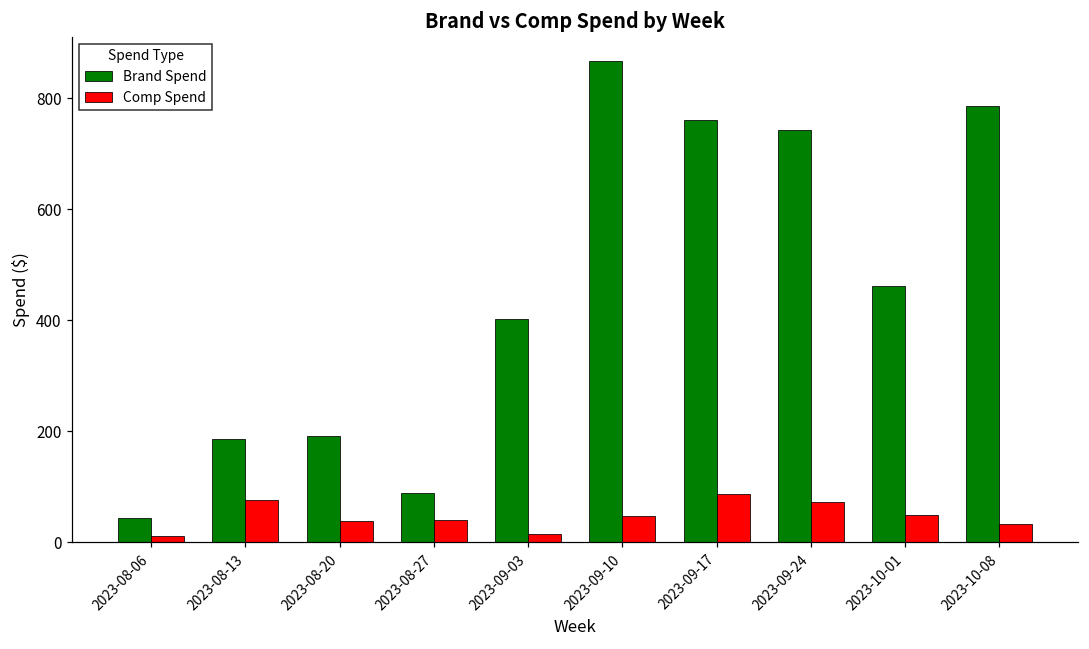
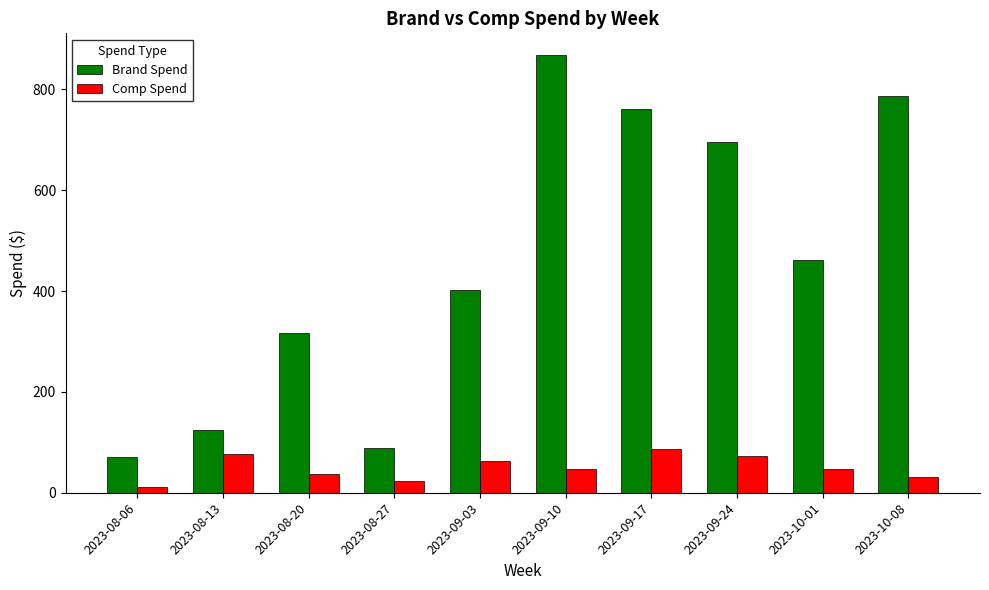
Brand Spend, 2023-08-06: 40 -> 70
Brand Spend, 2023-08-13: 190 -> 120
Brand Spend, 2023-08-20: 190 -> 320
Comp Spend, 2023-08-27: 40 -> 20
Comp Spend, 2023-09-03: 10 -> 60
Brand Spend, 2023-09-24: 740 -> 700
